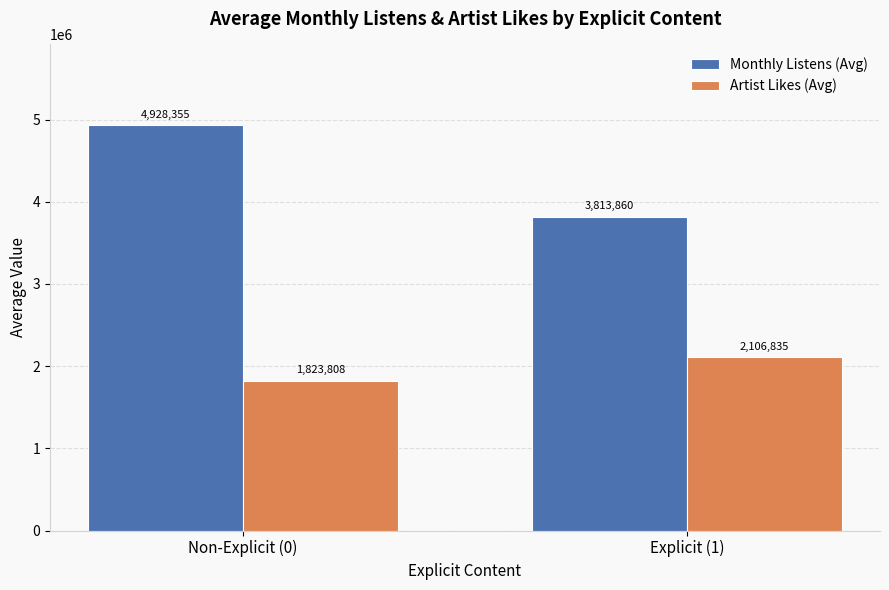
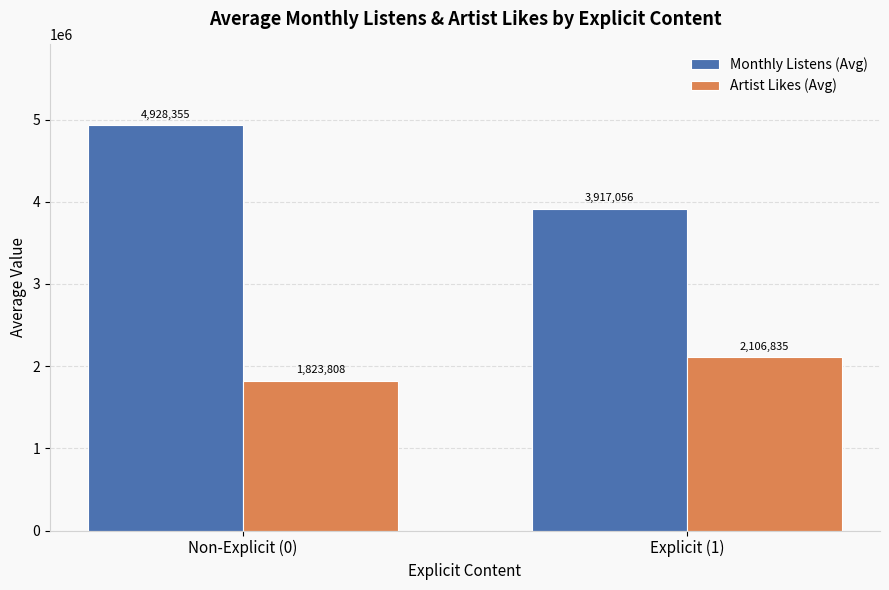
Monthly Listens (Avg), Explicit (1): 3,813,860 -> 3,917,056
